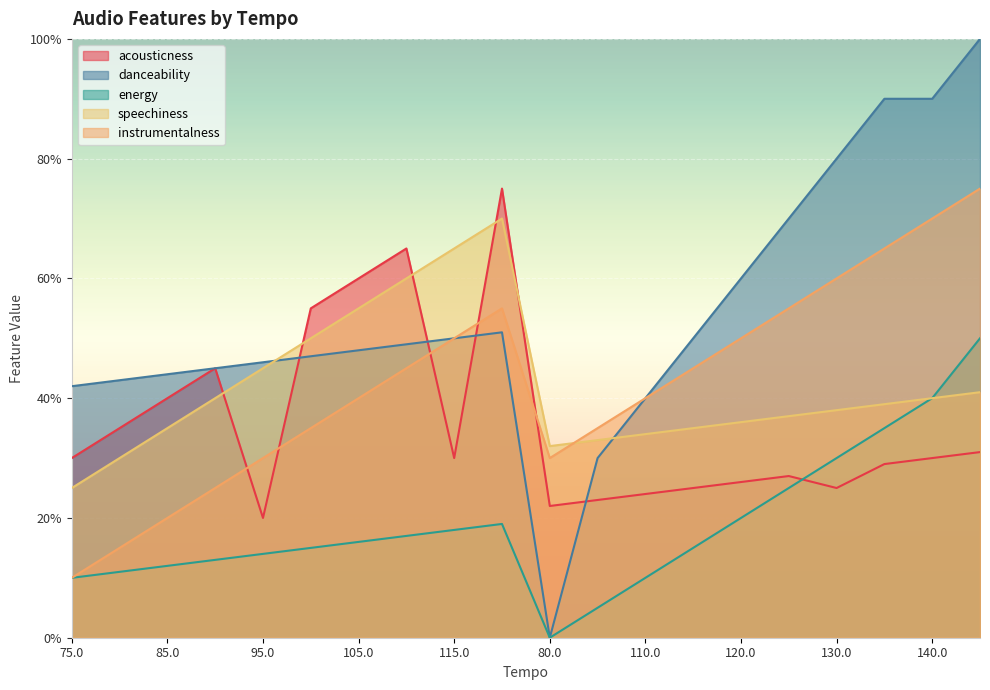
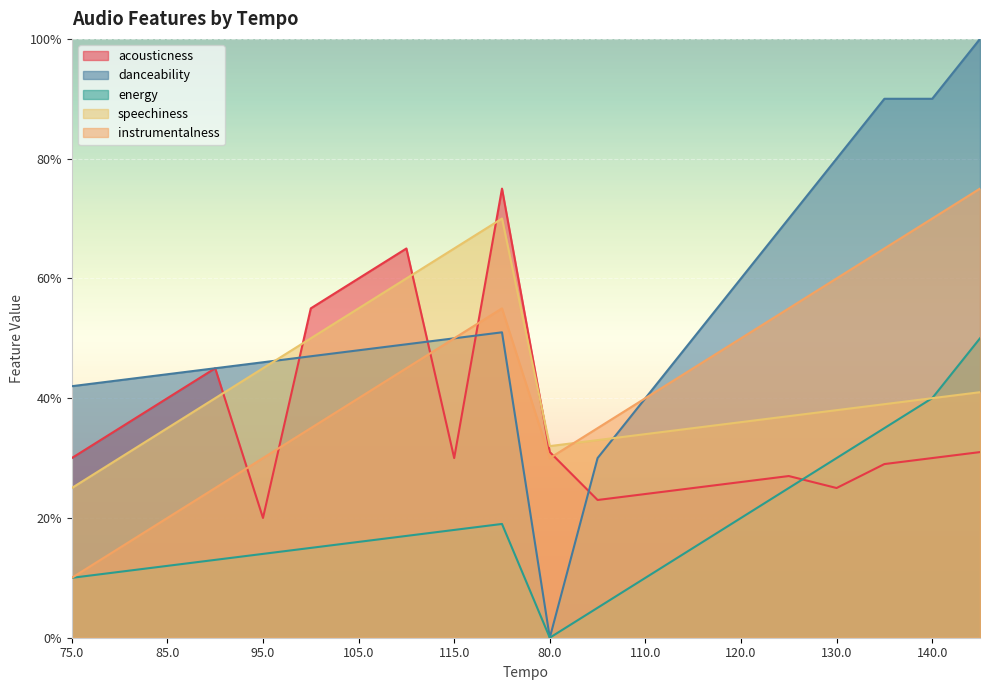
acousticness, 80.0: 22% -> 31%
